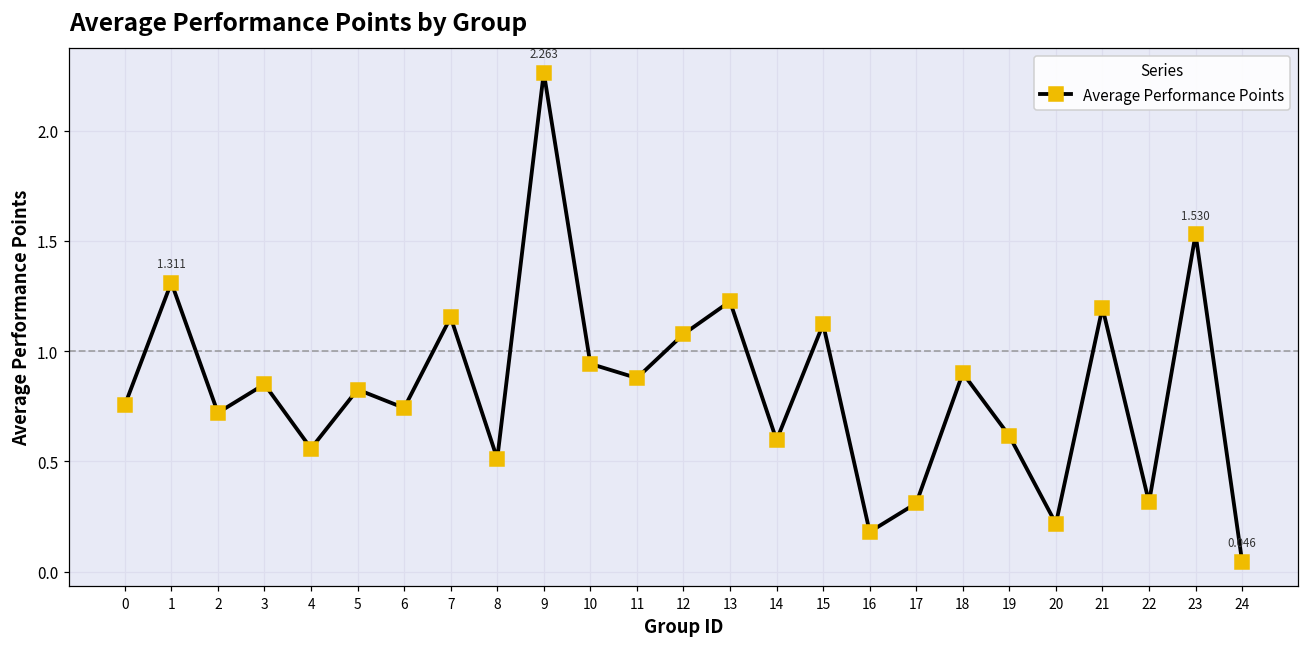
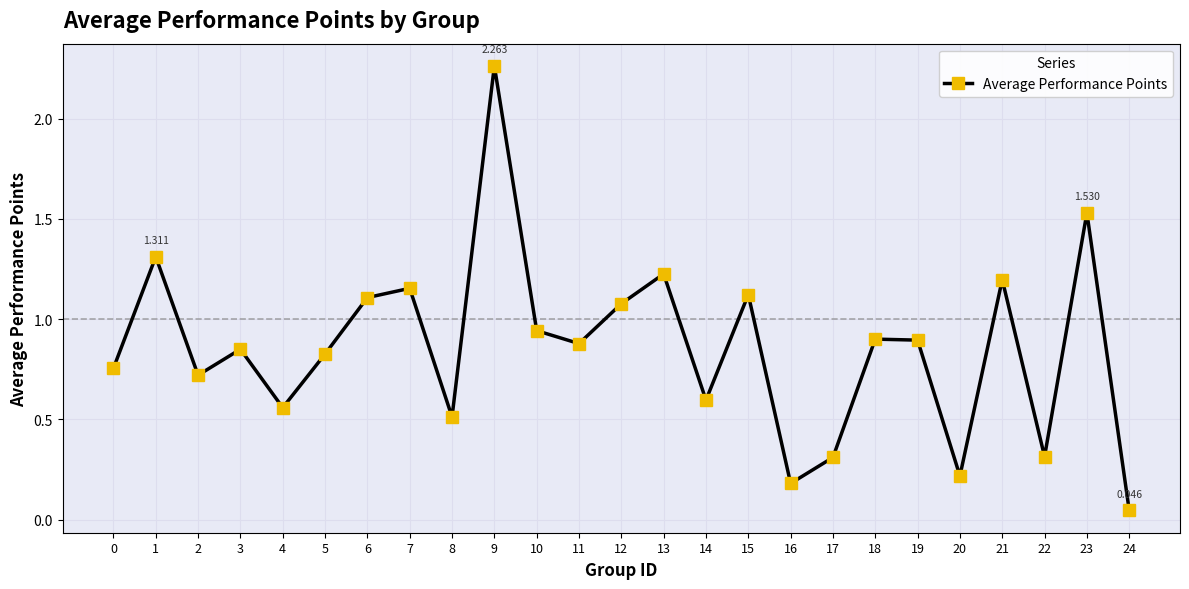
6: 0.74 -> 1.11
19: 0.62 -> 0.90
